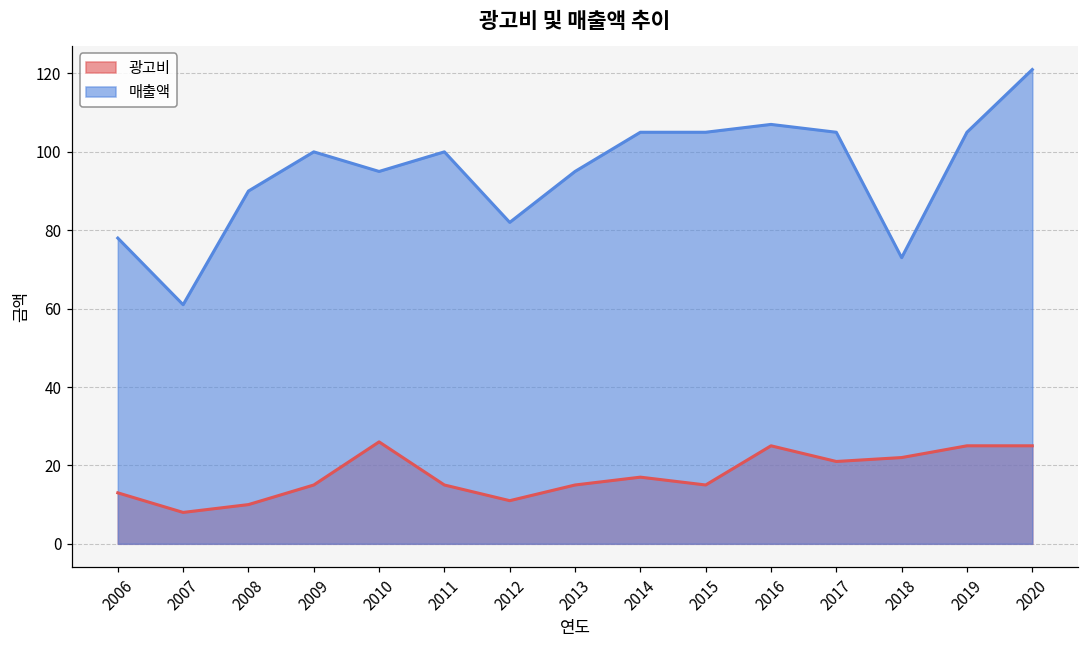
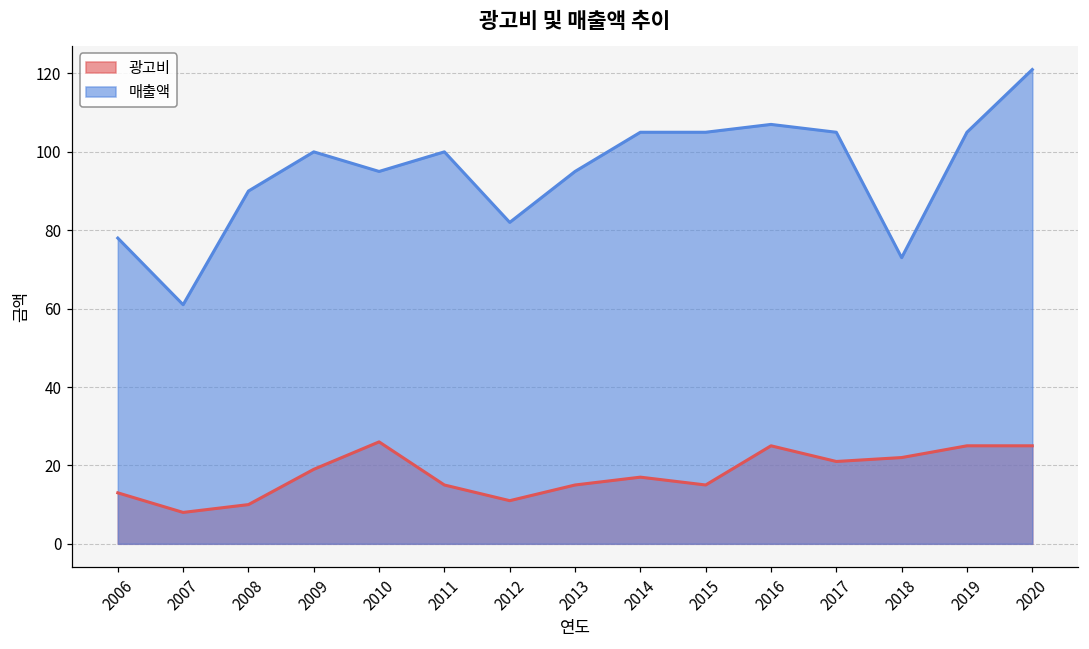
광고비, 2009: 15 -> 19
